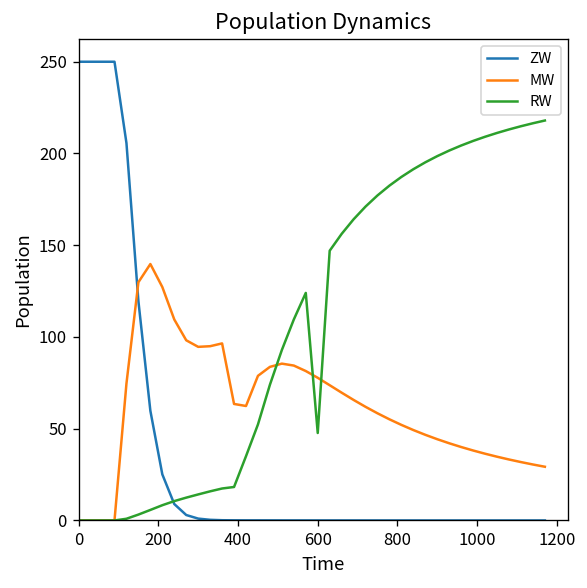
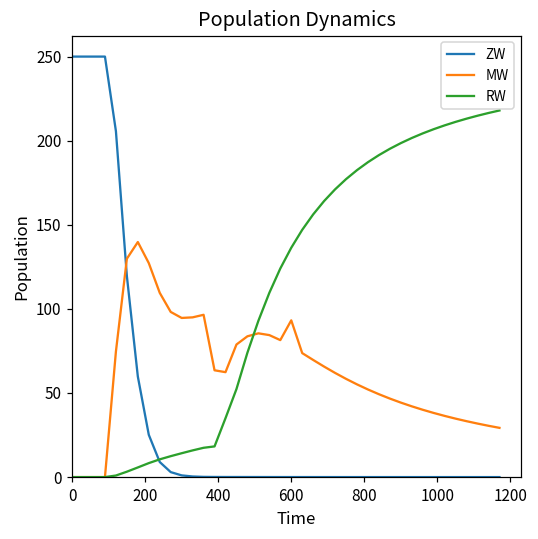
MW, 600: 78 -> 93
RW, 600: 48 -> 136
